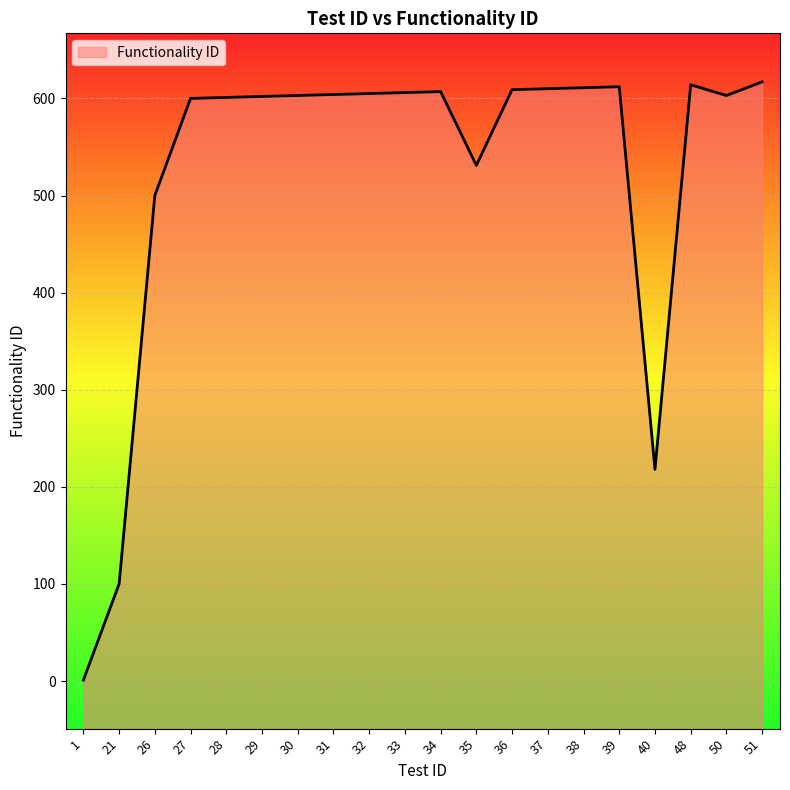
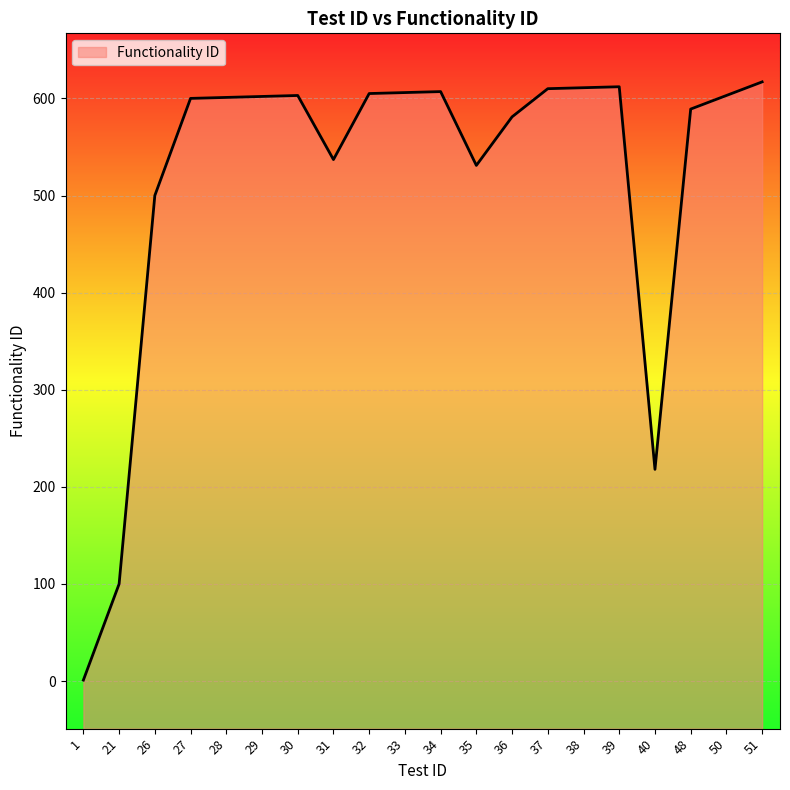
31: 600 -> 540
36: 610 -> 580
48: 610 -> 590
